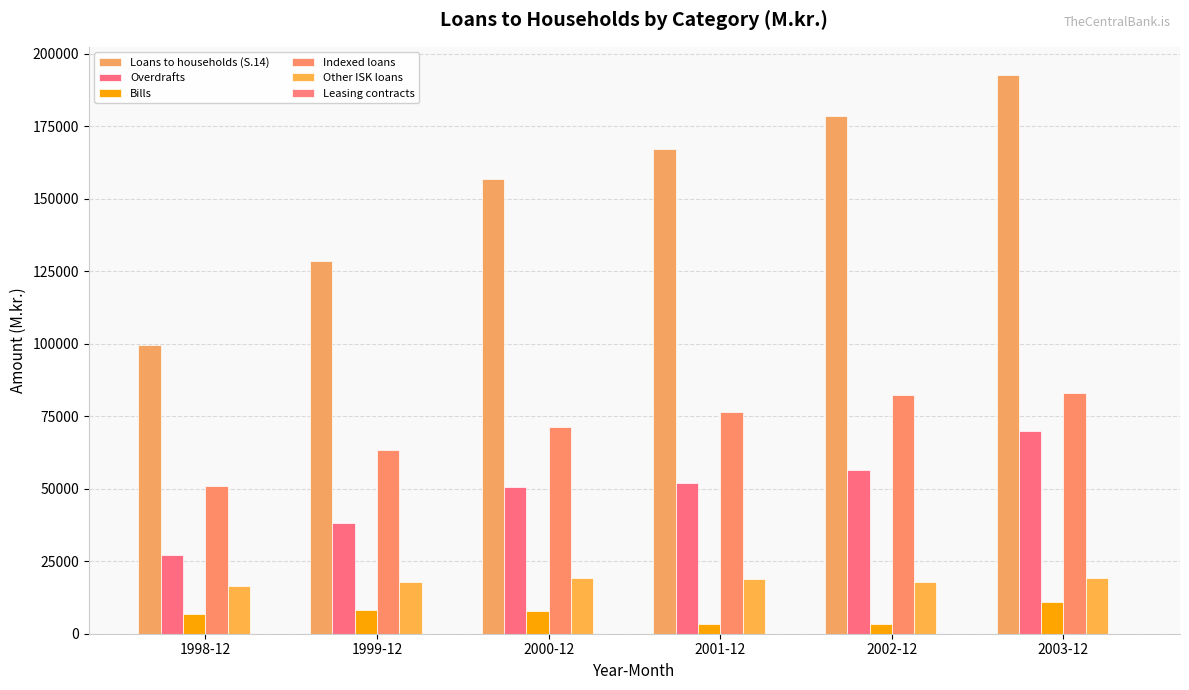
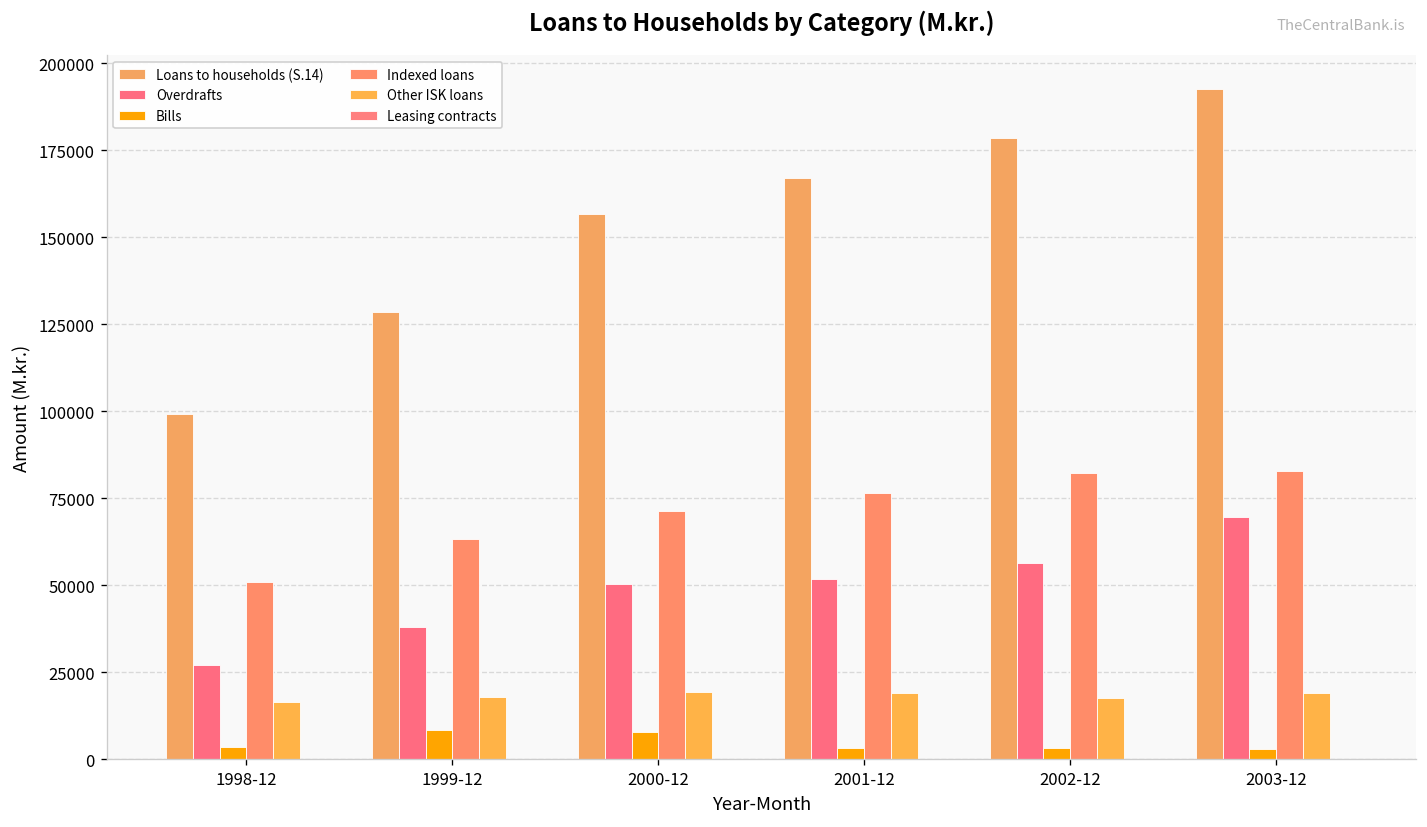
Bills, 1998-12: 7000 -> 4000
Bills, 2003-12: 11000 -> 3000
